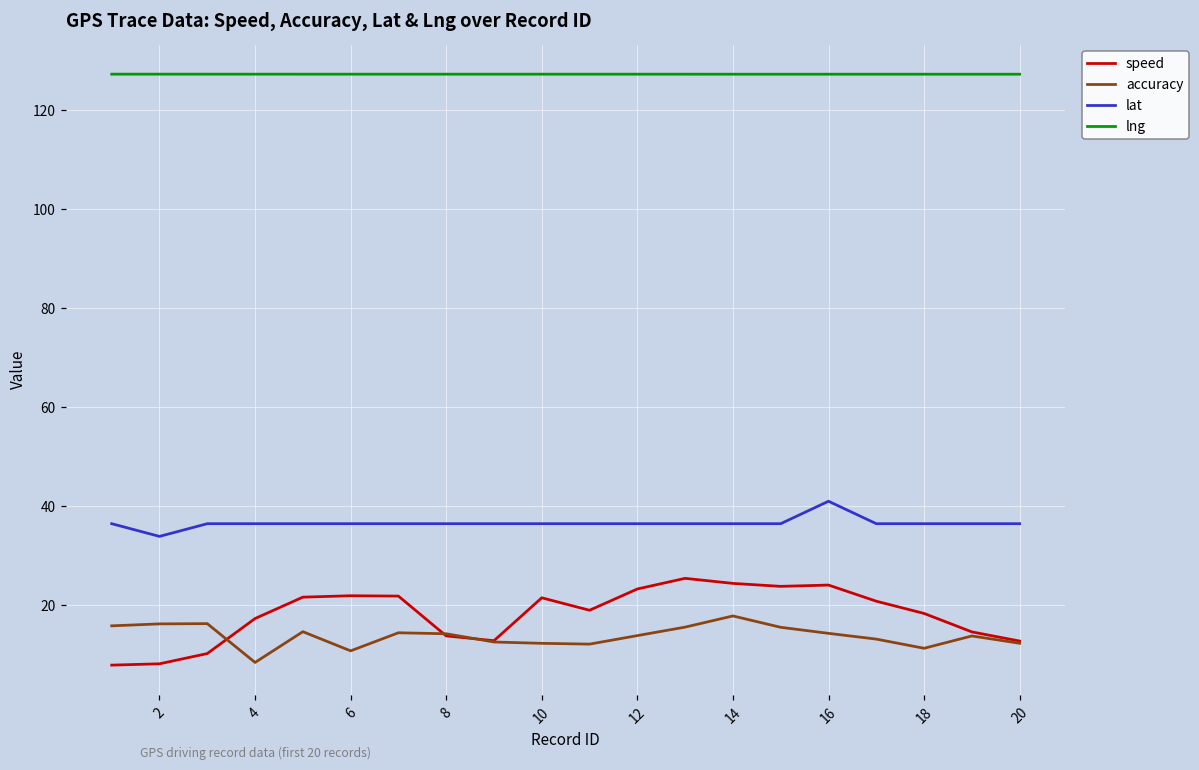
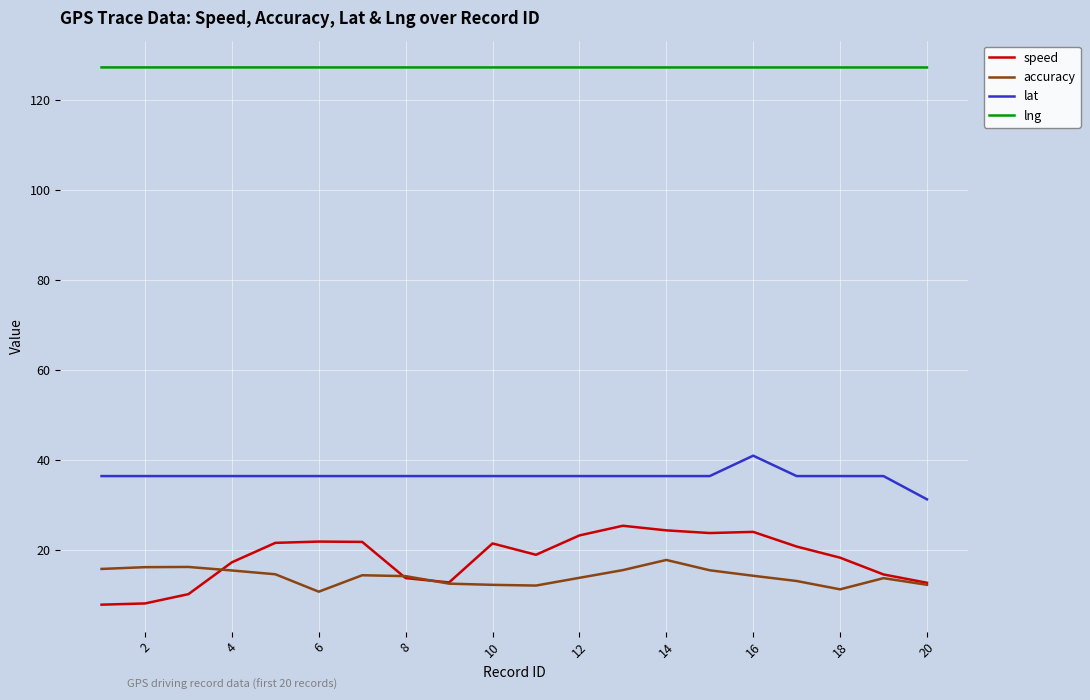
lat, 2: 34 -> 36
accuracy, 4: 8 -> 16
lat, 20: 36 -> 31
